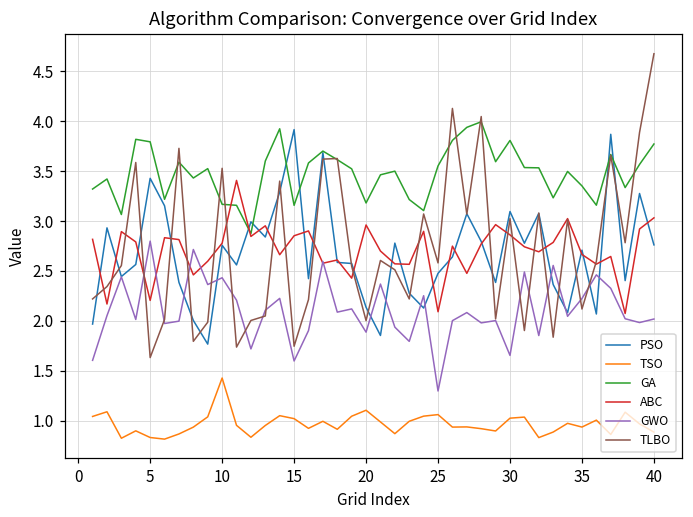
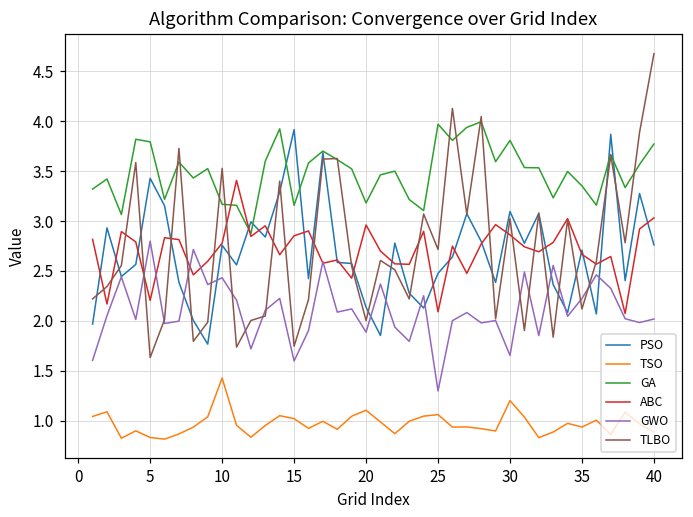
GA, 25: 3.6 -> 4.0
TLBO, 25: 2.6 -> 2.7
TSO, 30: 1.0 -> 1.2
